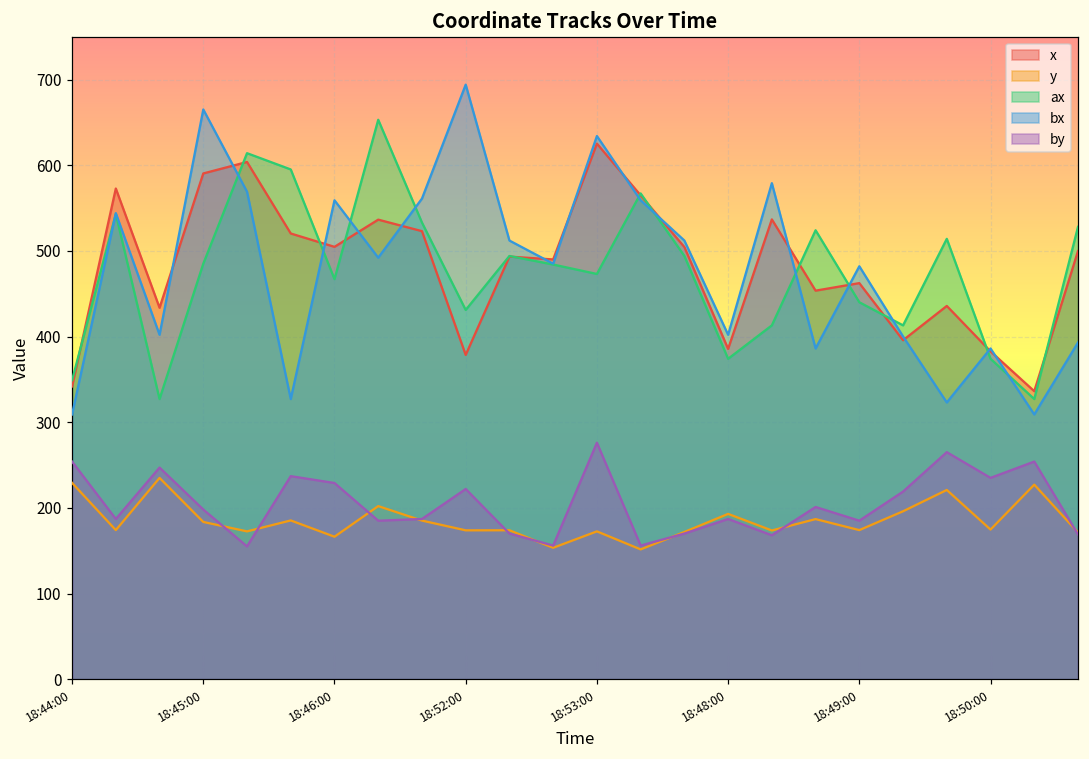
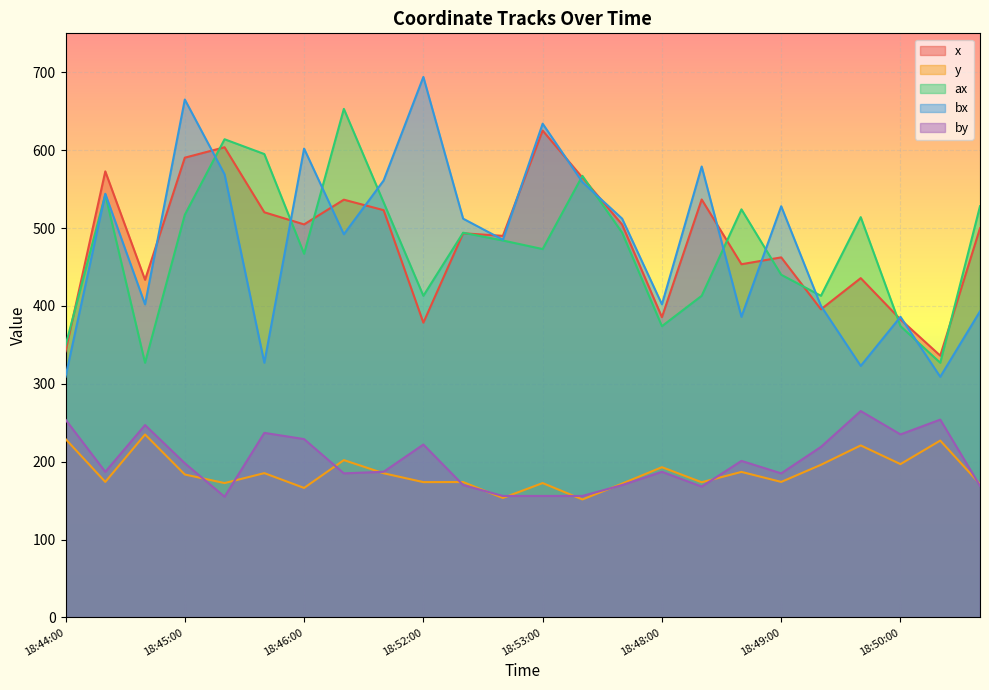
ax, 18:45:00: 490 -> 520
bx, 18:46:00: 560 -> 600
ax, 18:52:00: 430 -> 410
by, 18:53:00: 280 -> 160
bx, 18:49:00: 480 -> 530
y, 18:50:00: 170 -> 200
